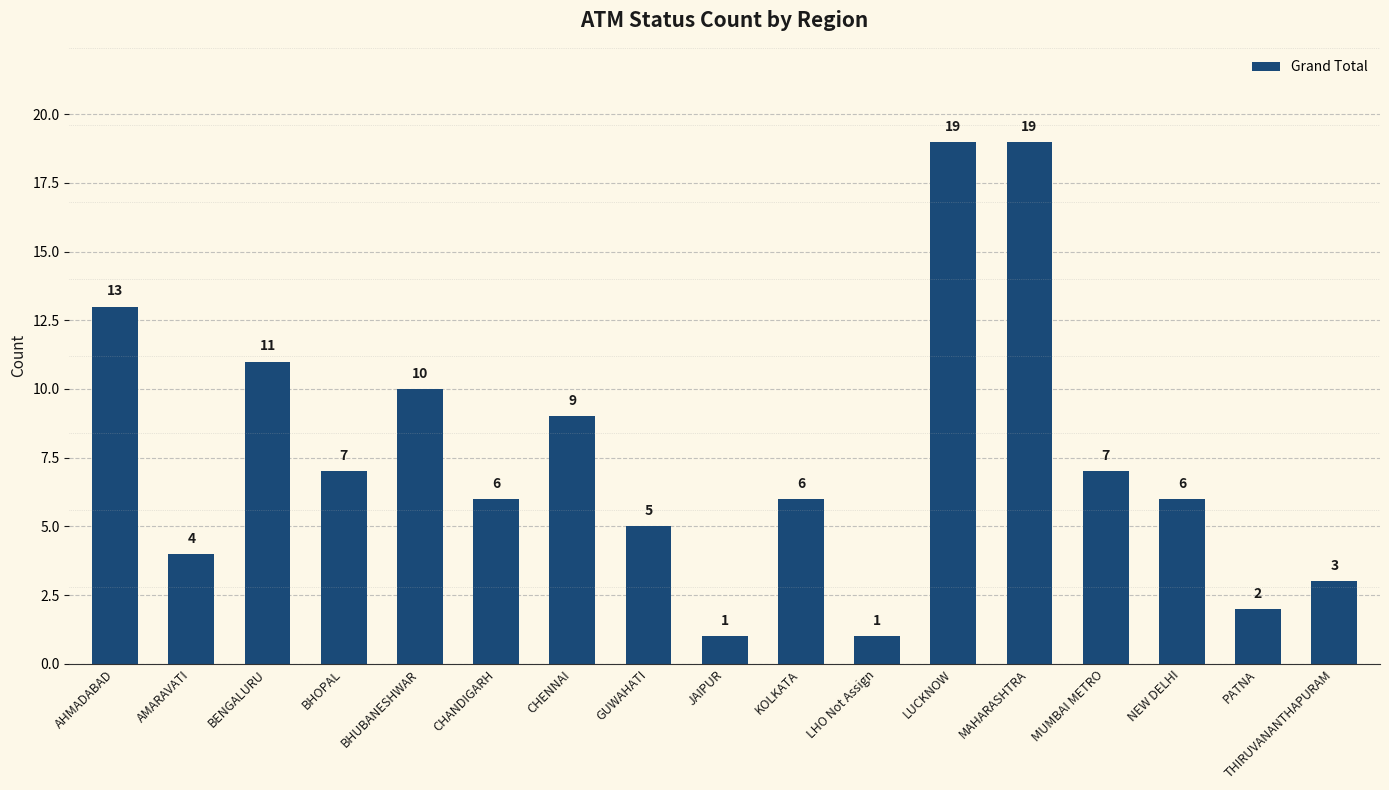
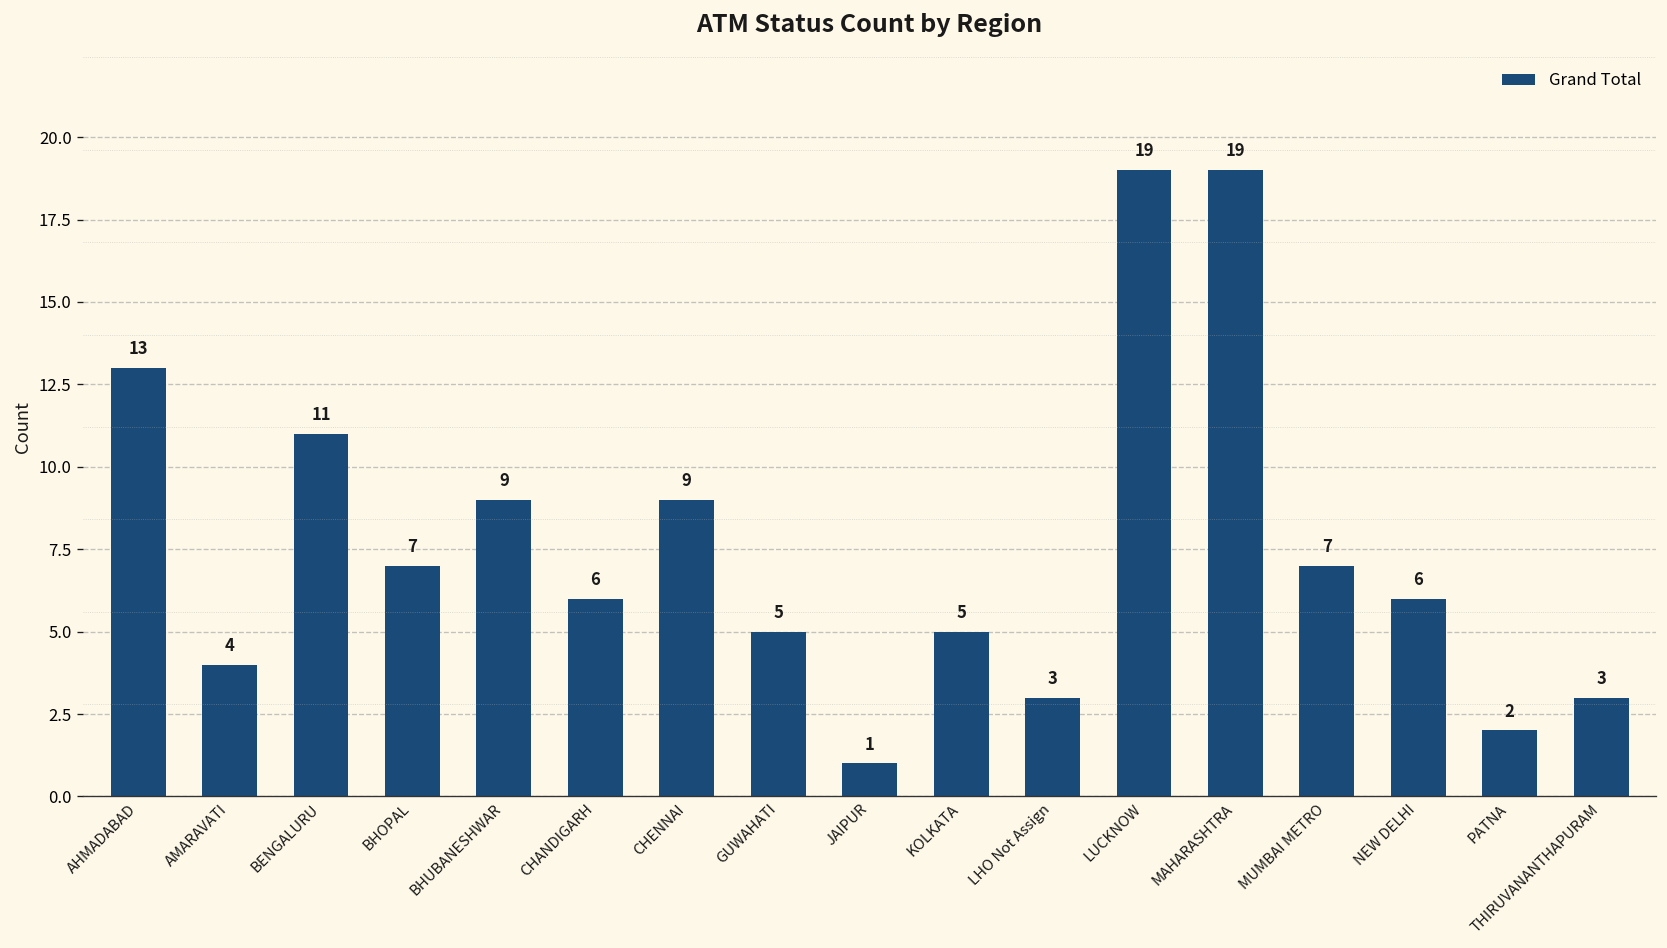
BHUBANESHWAR: 10 -> 9
KOLKATA: 6 -> 5
LHO Not Assign: 1 -> 3
